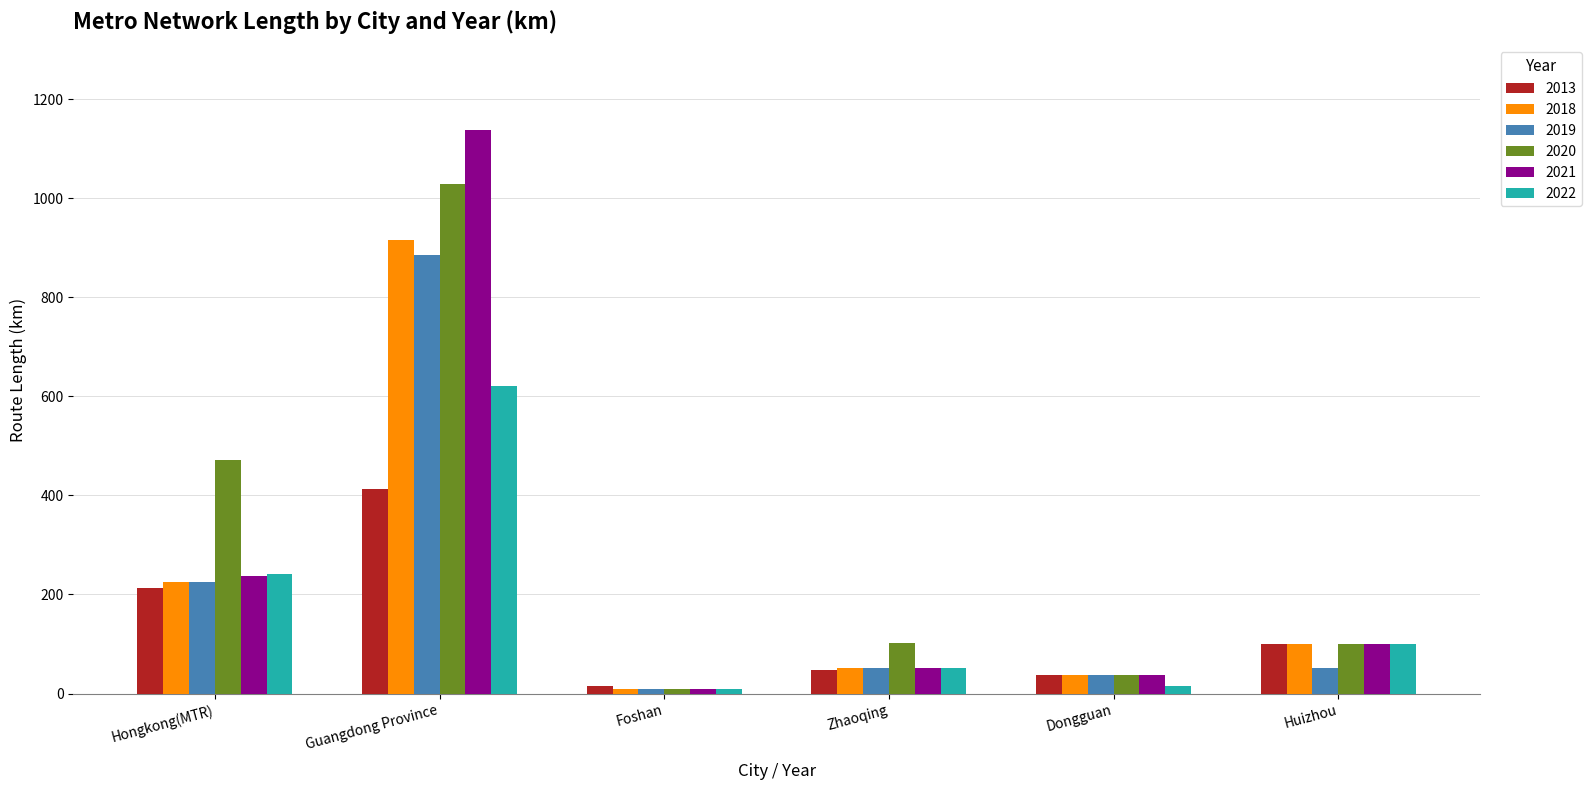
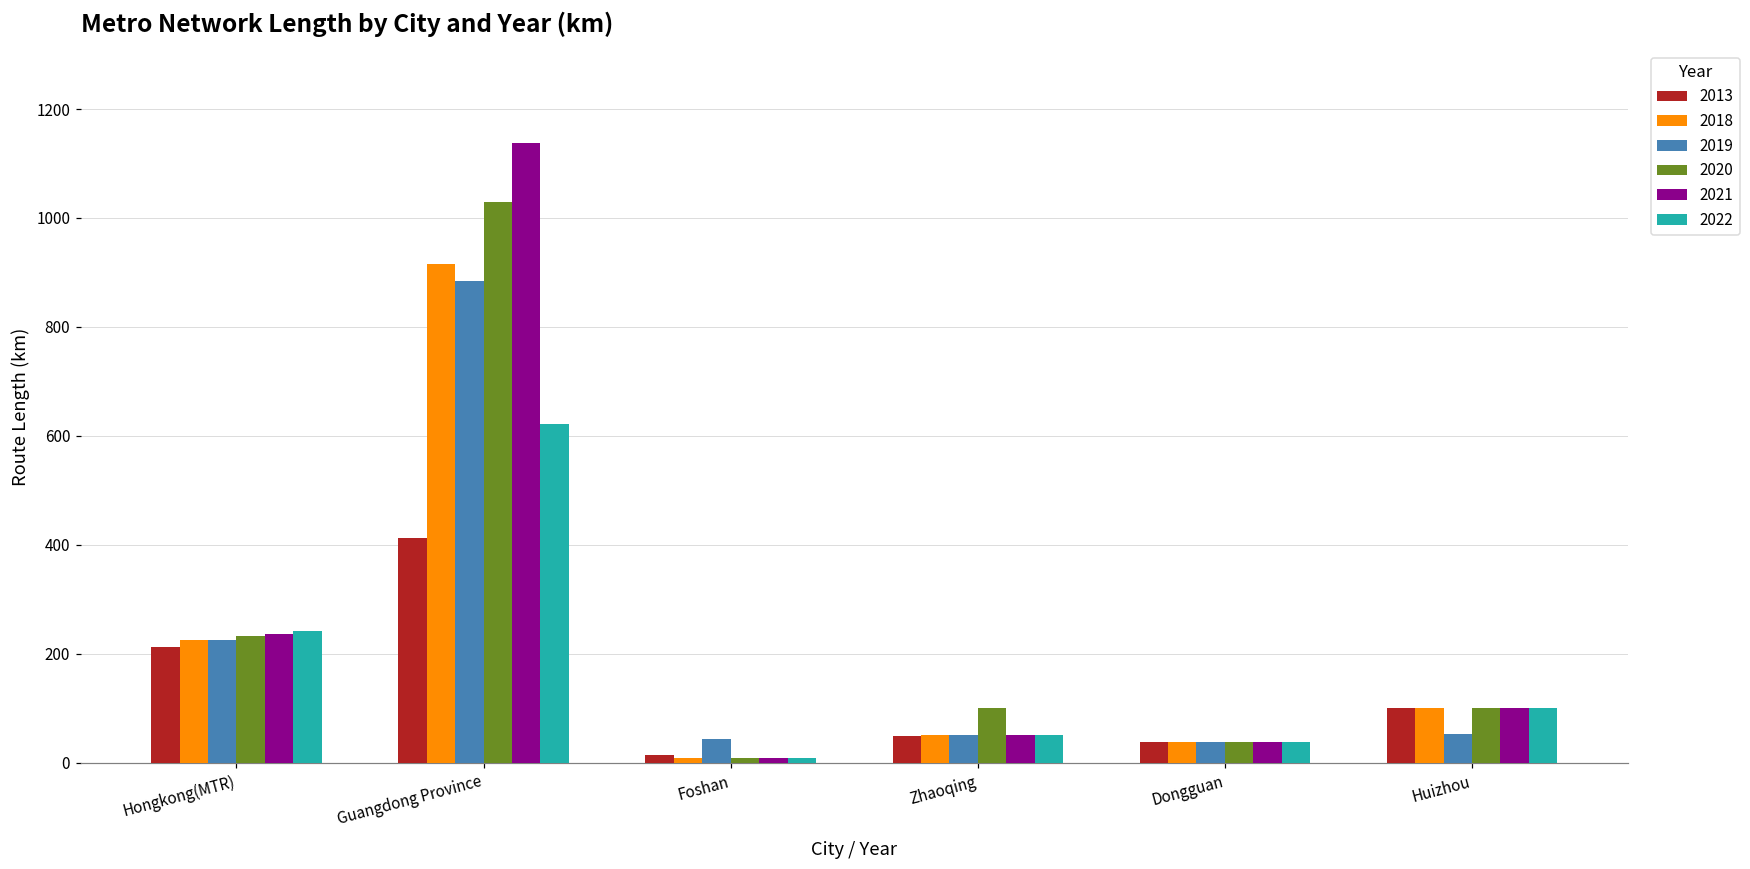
2020, Hongkong(MTR): 470 -> 230
2019, Foshan: 10 -> 40
2022, Dongguan: 10 -> 40
